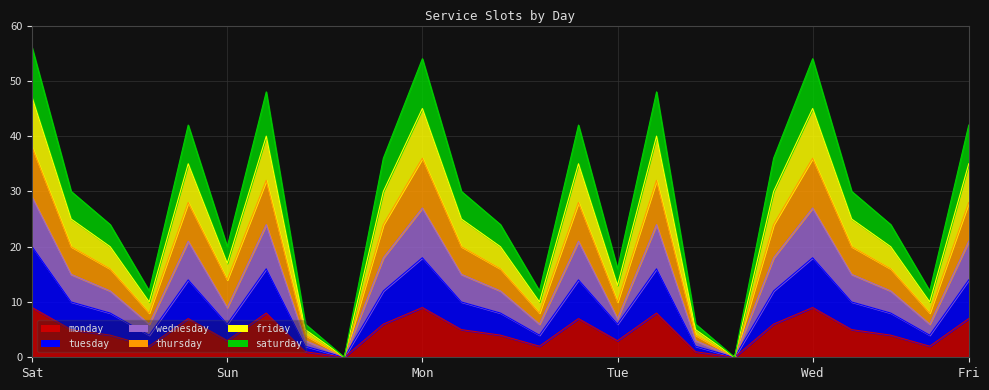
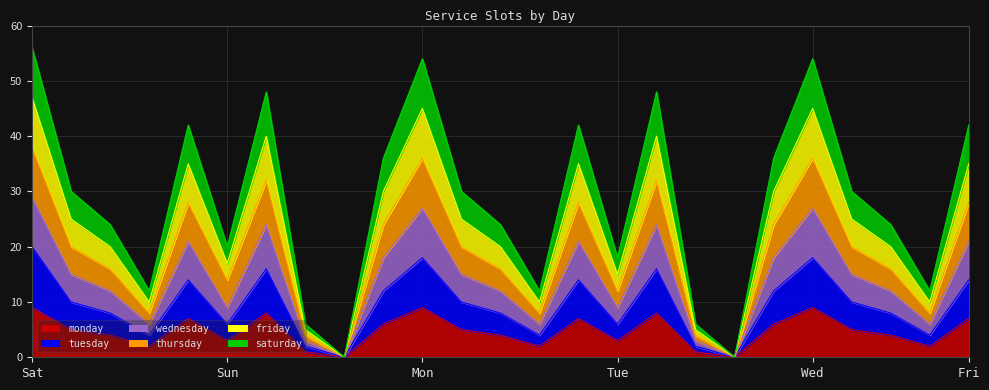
wednesday, Tue: 1 -> 3
